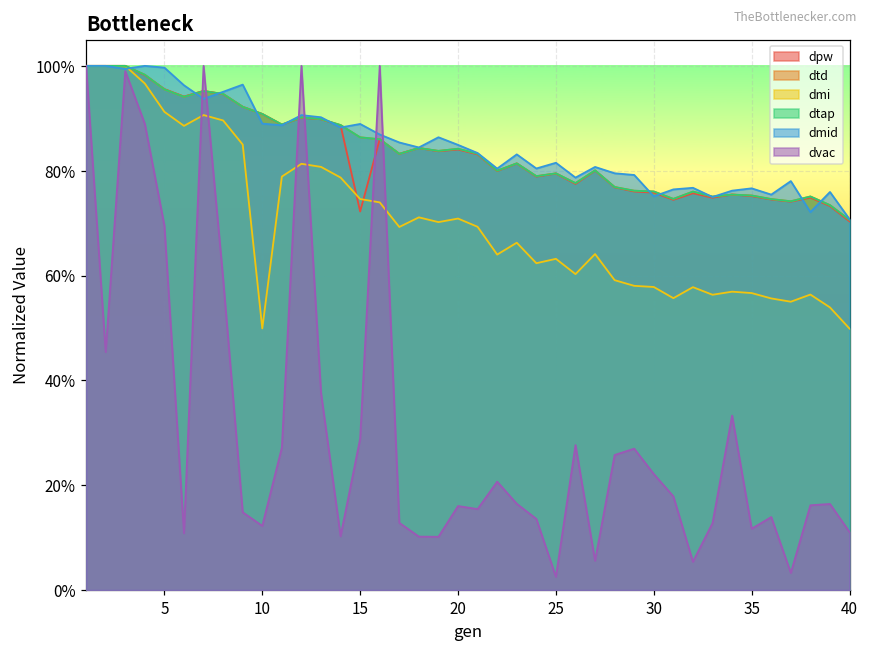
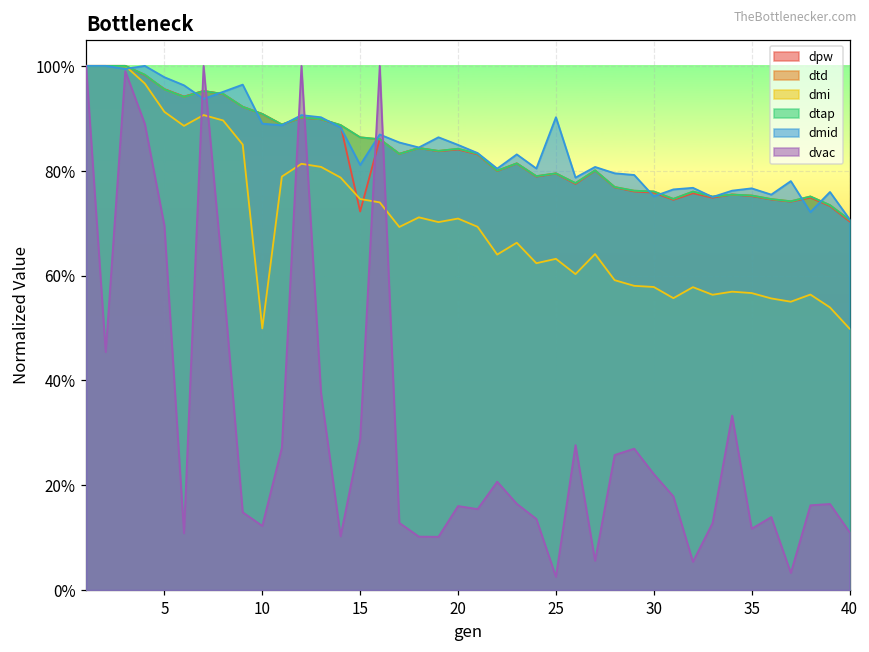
dmid, 5: 100% -> 98%
dmid, 15: 89% -> 81%
dmid, 25: 82% -> 90%
